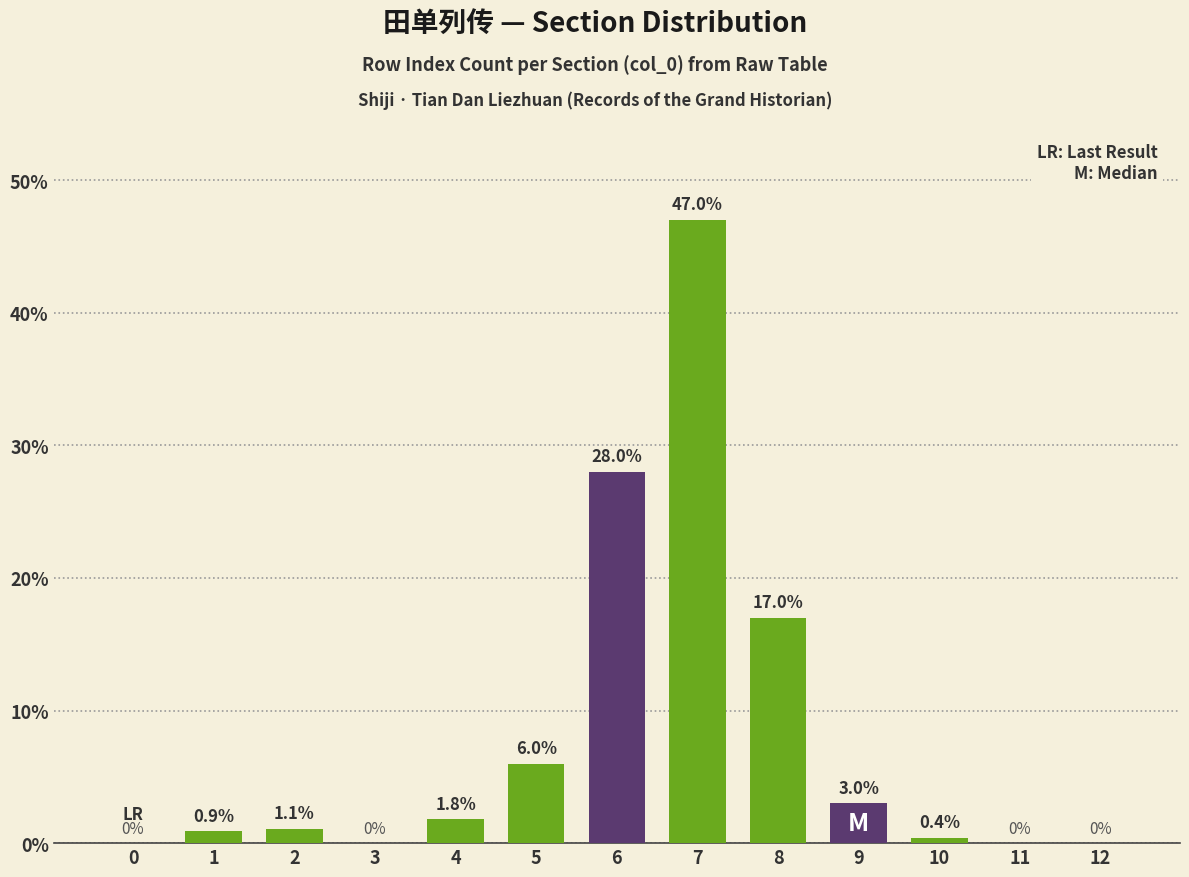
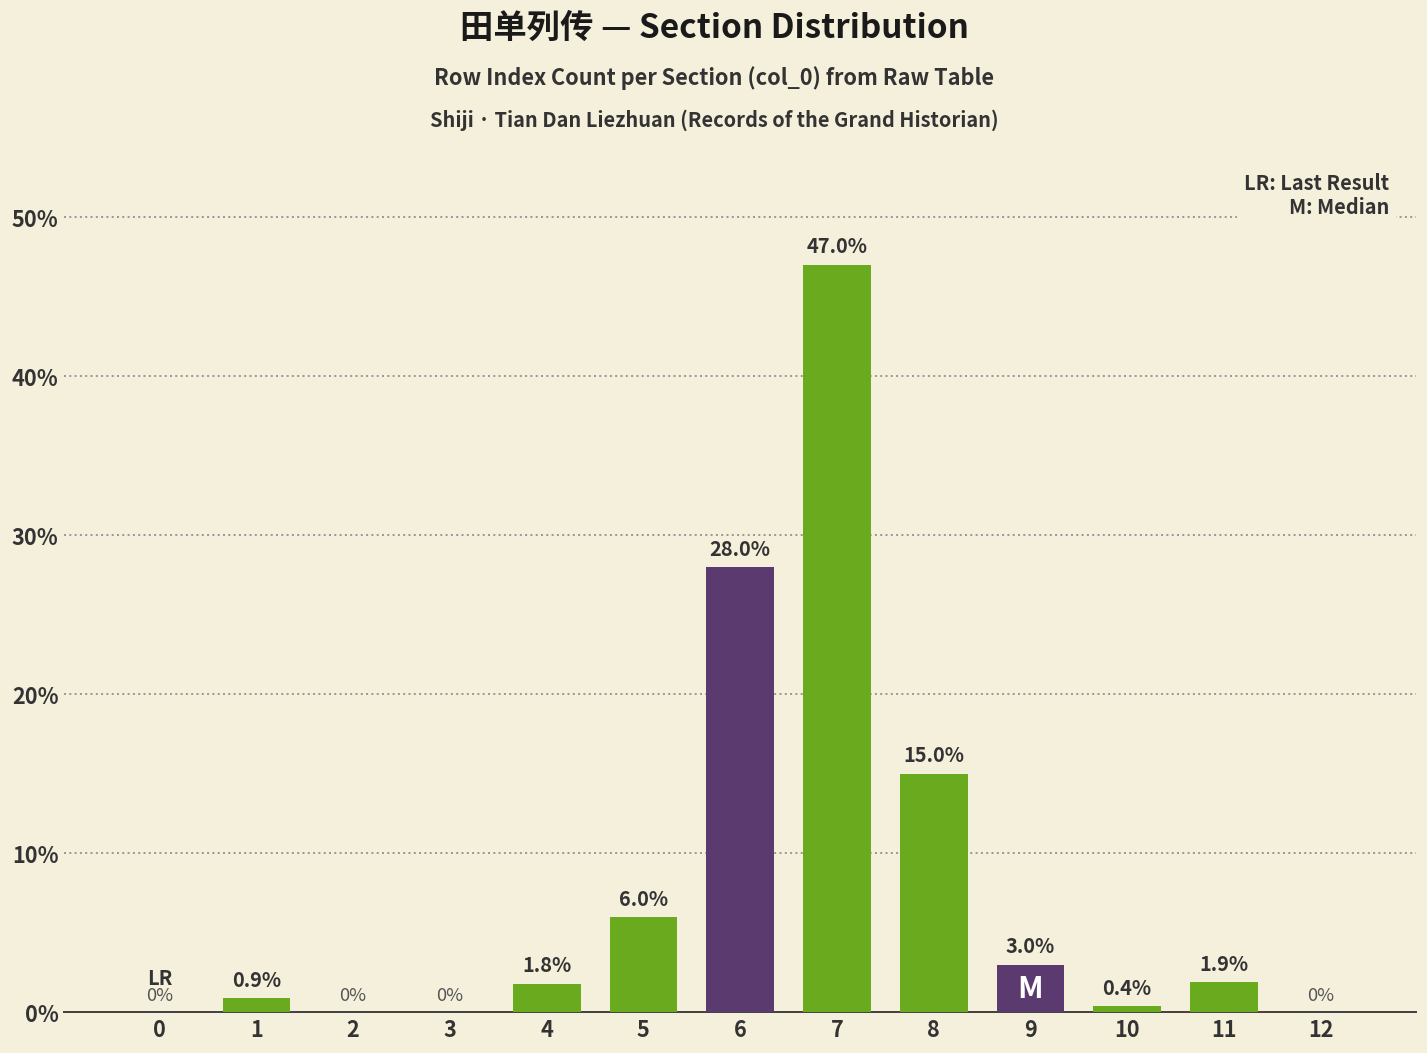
2: 1.1% -> 0%
8: 17.0% -> 15.0%
11: 0% -> 1.9%
